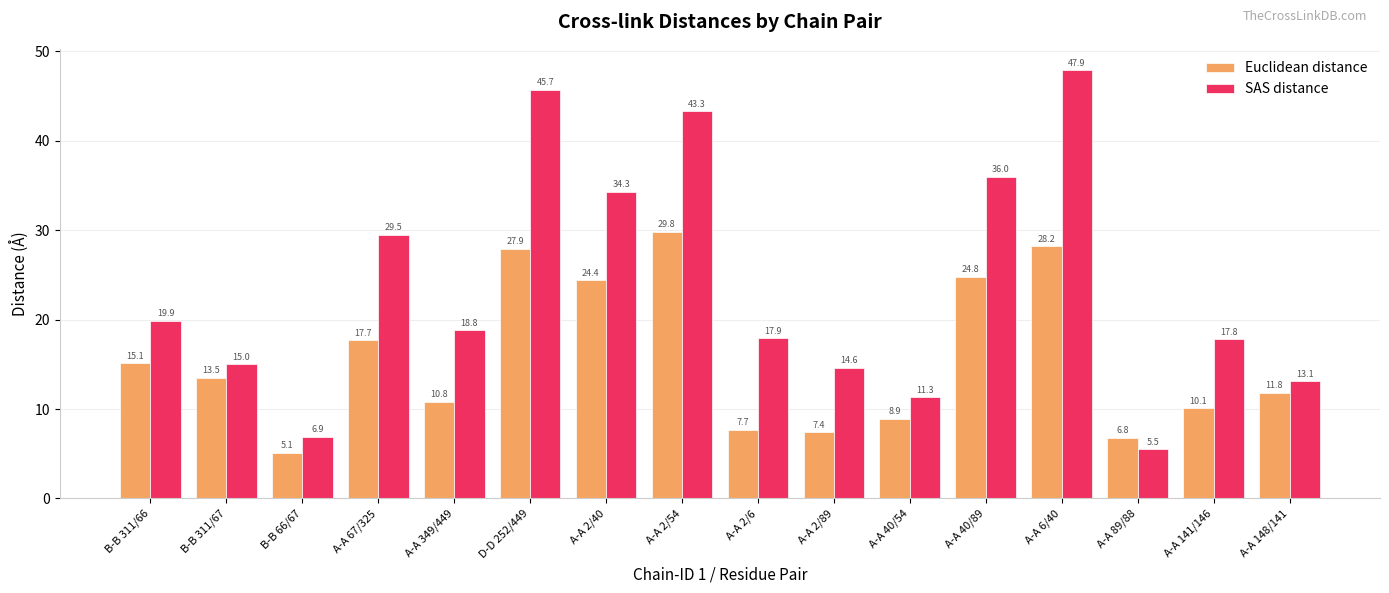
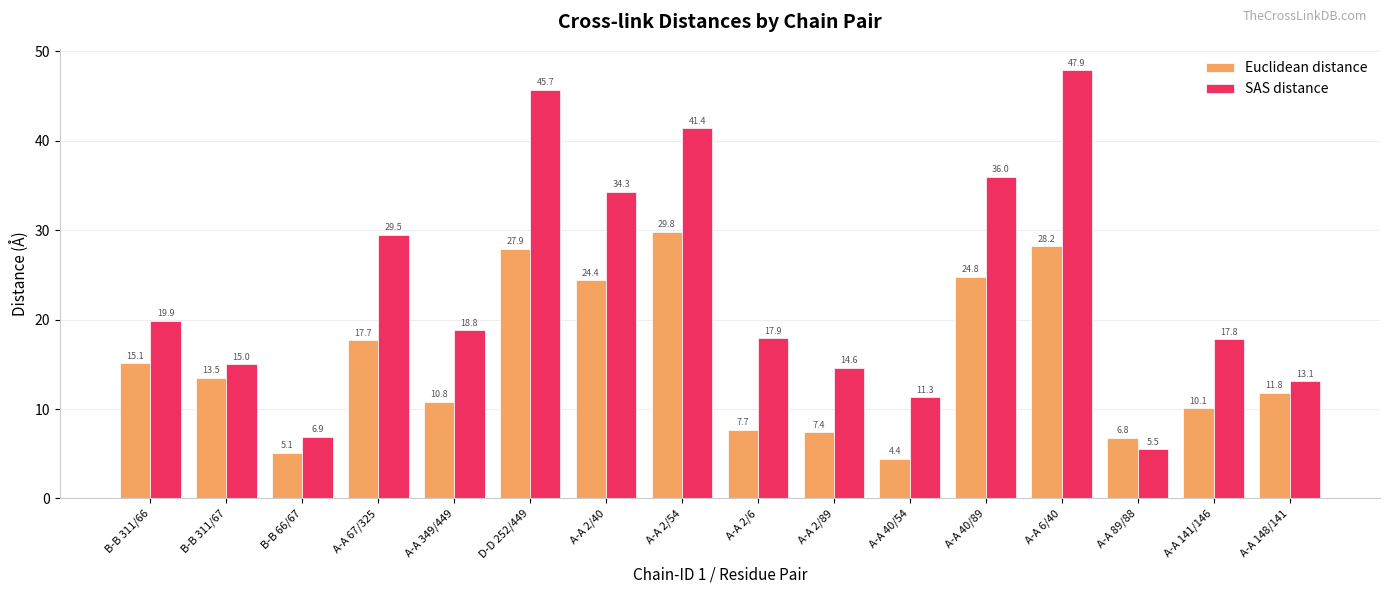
SAS distance, A-A 2/54: 43.3 -> 41.4
Euclidean distance, A-A 40/54: 8.9 -> 4.4
